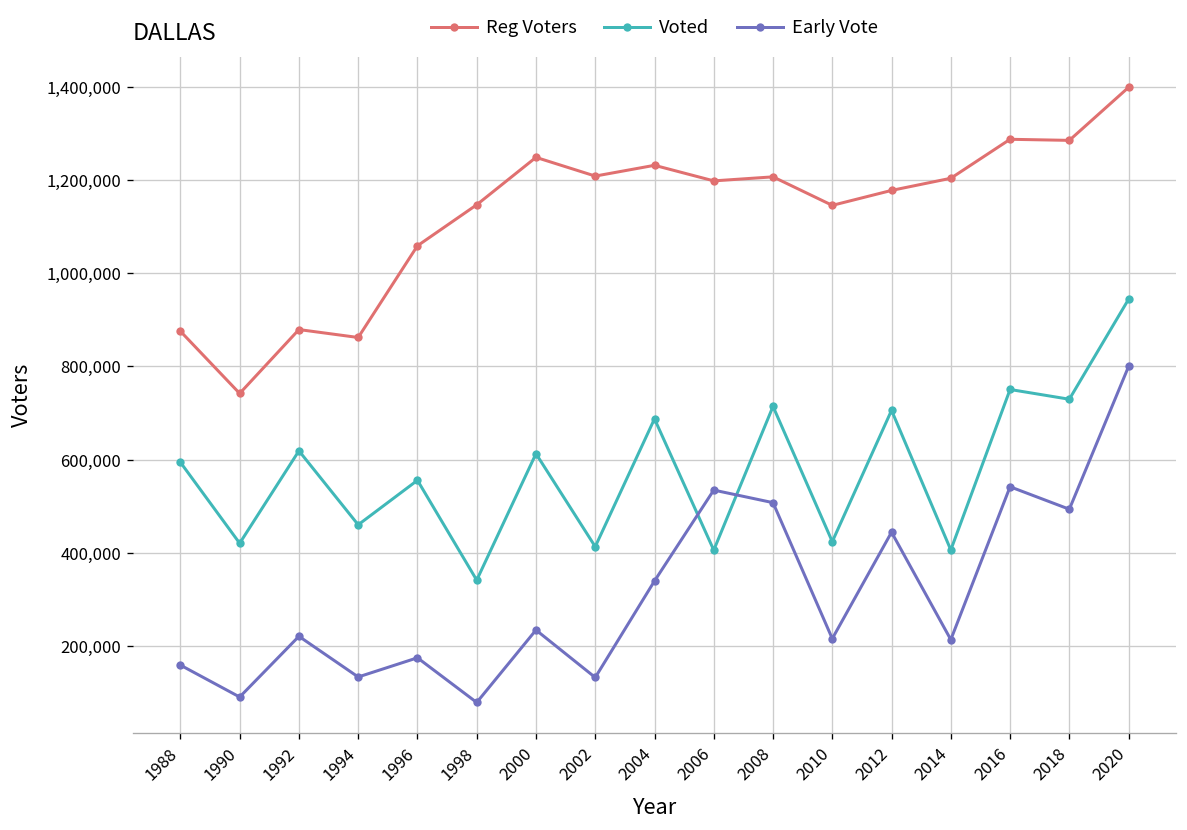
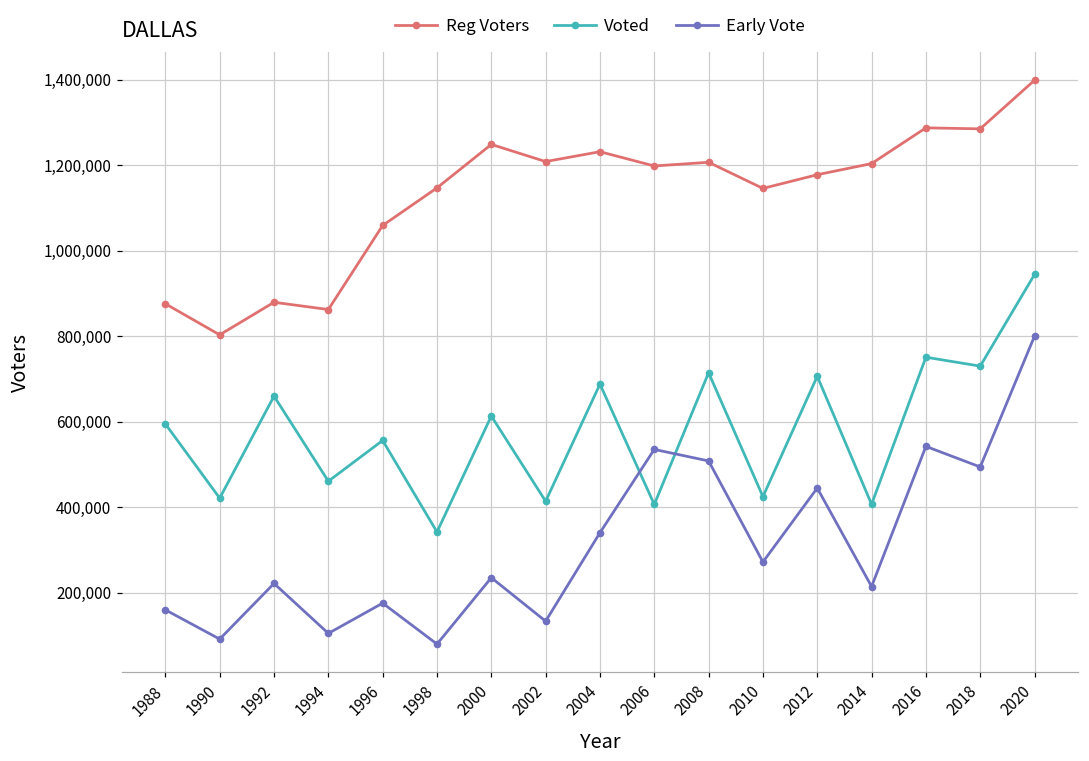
Reg Voters, 1990: 740,000 -> 800,000
Voted, 1992: 620,000 -> 660,000
Early Vote, 1994: 130,000 -> 100,000
Early Vote, 2010: 220,000 -> 270,000
